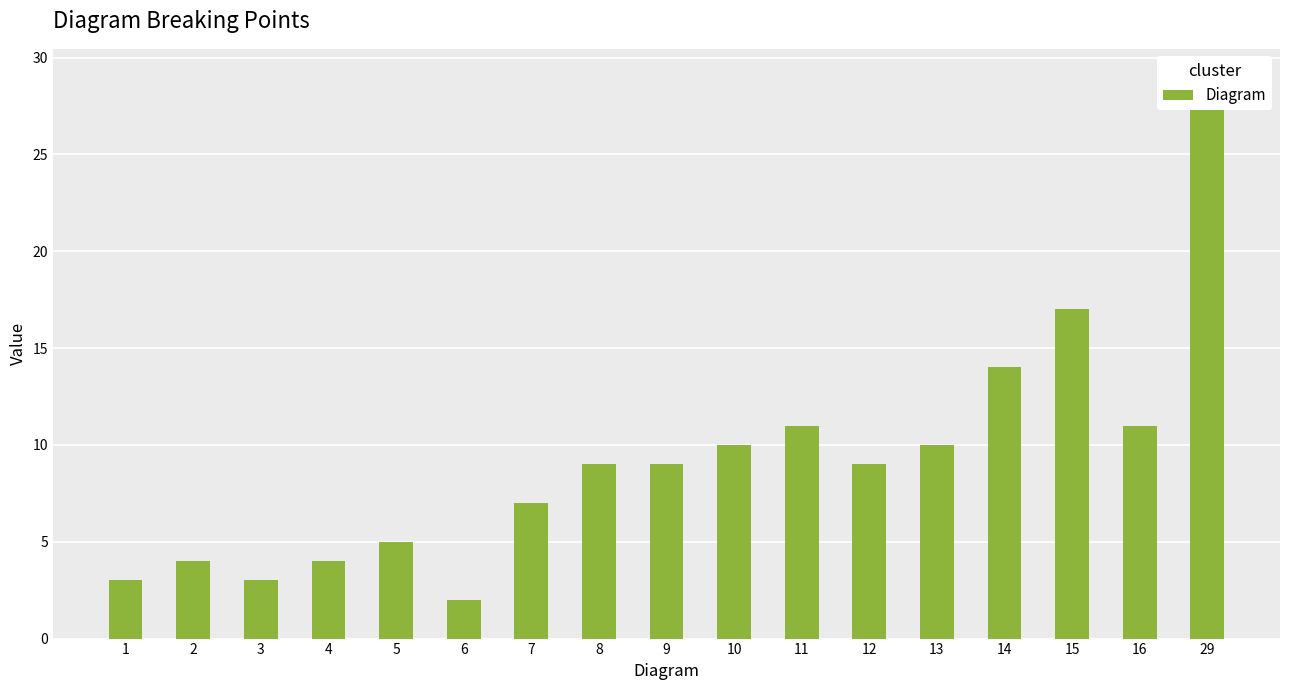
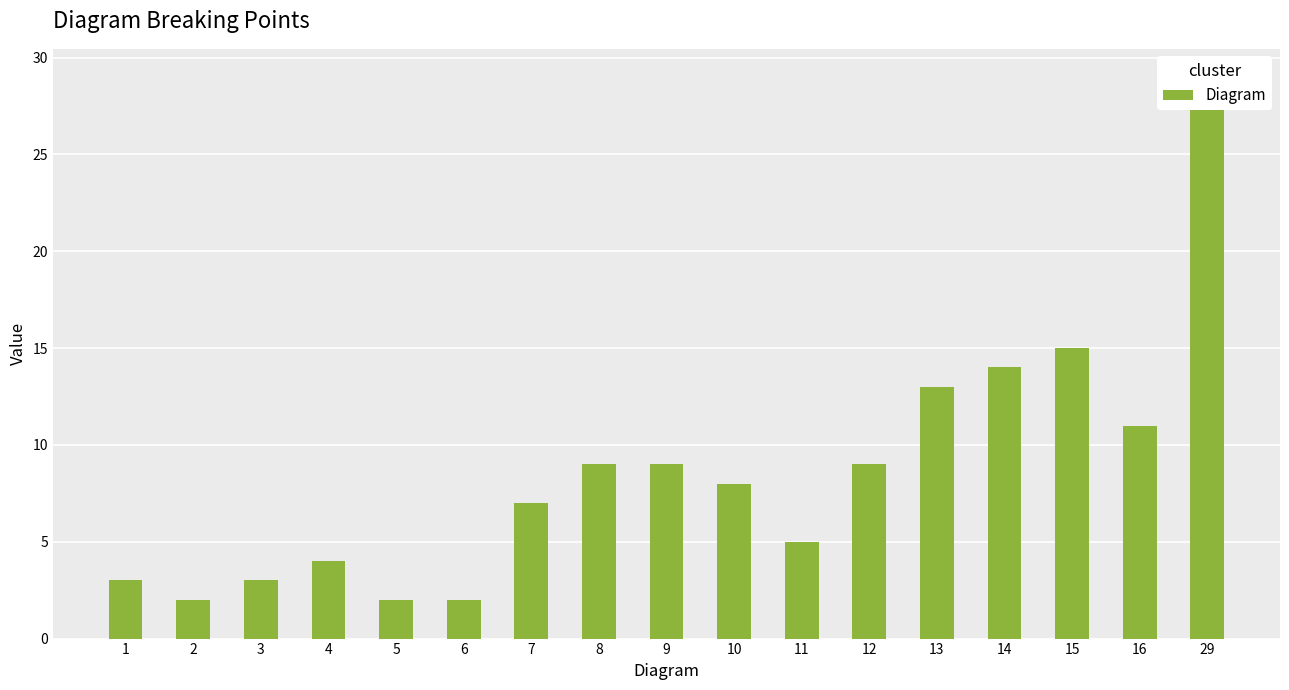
2: 4 -> 2
5: 5 -> 2
10: 10 -> 8
11: 11 -> 5
13: 10 -> 13
15: 17 -> 15
